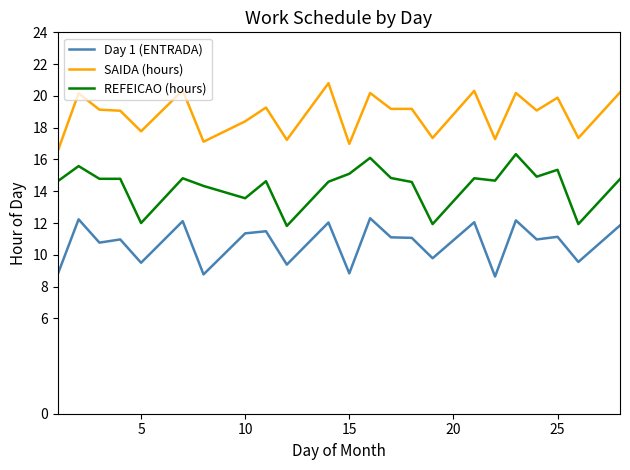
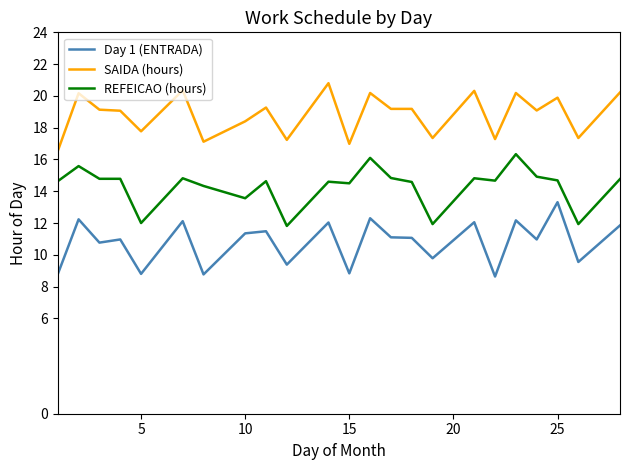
Day 1 (ENTRADA), 5: 9.5 -> 8.8
REFEICAO (hours), 15: 15.1 -> 14.5
Day 1 (ENTRADA), 25: 11.1 -> 13.3
REFEICAO (hours), 25: 15.3 -> 14.7
